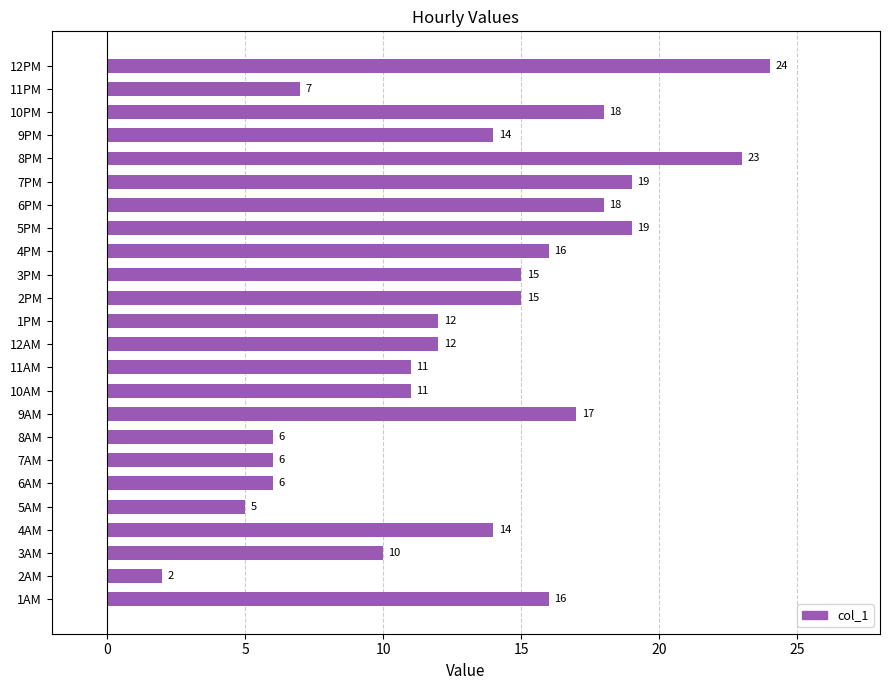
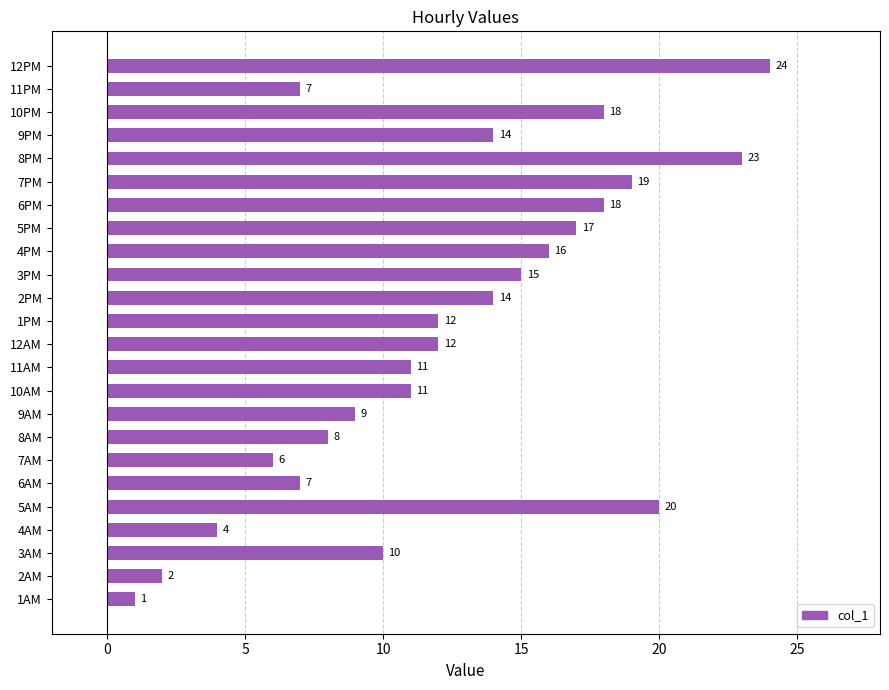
5PM: 19 -> 17
2PM: 15 -> 14
9AM: 17 -> 9
8AM: 6 -> 8
6AM: 6 -> 7
5AM: 5 -> 20
4AM: 14 -> 4
1AM: 16 -> 1
